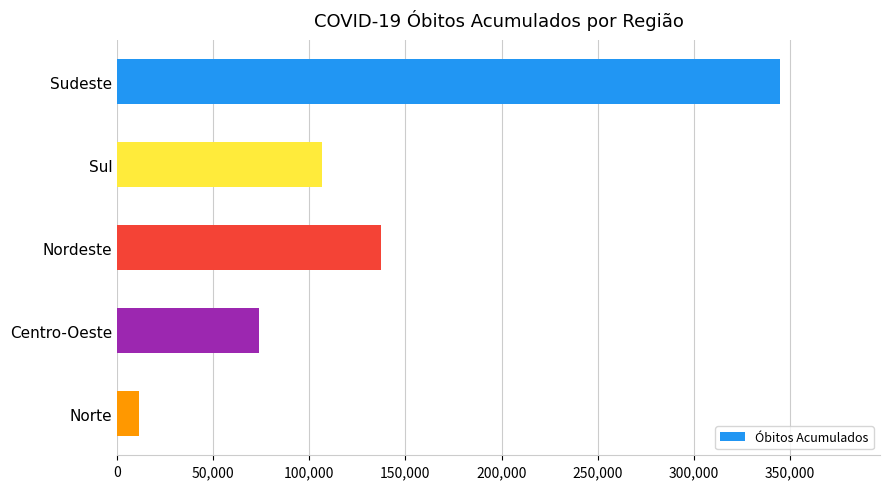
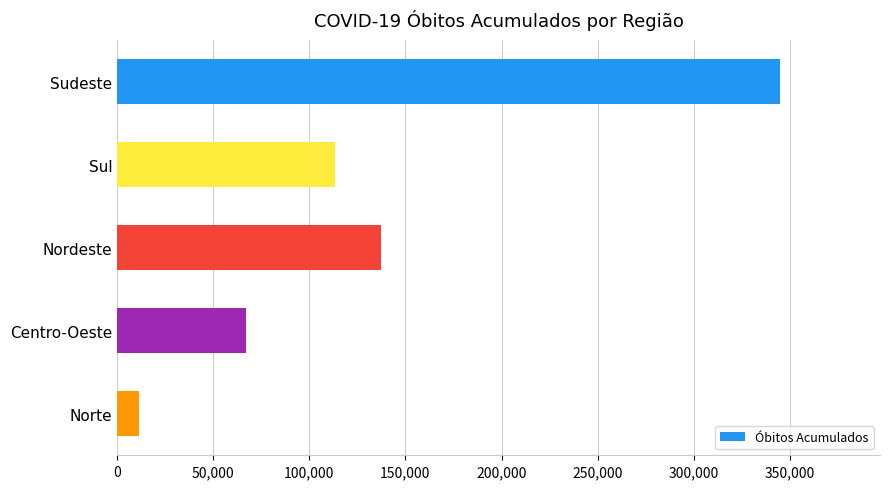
Sul: 107,000 -> 113,000
Centro-Oeste: 74,000 -> 67,000
